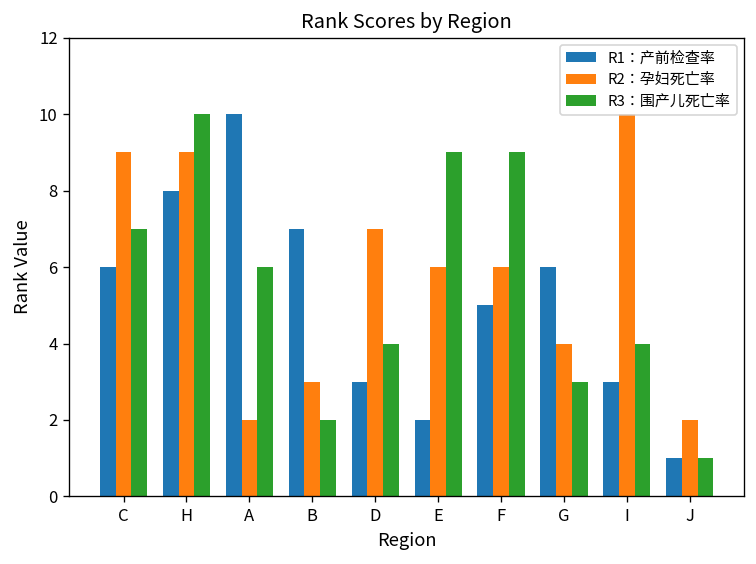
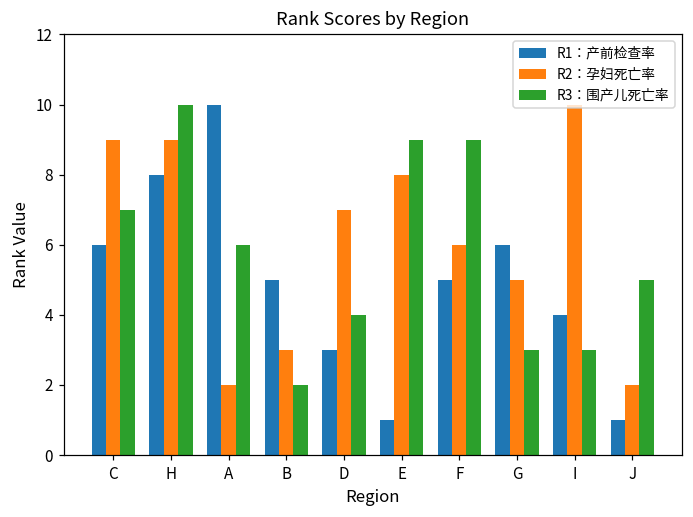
R1：产前检查率, B: 7 -> 5
R1：产前检查率, E: 2 -> 1
R2：孕妇死亡率, E: 6 -> 8
R2：孕妇死亡率, G: 4 -> 5
R1：产前检查率, I: 3 -> 4
R3：围产儿死亡率, I: 4 -> 3
R3：围产儿死亡率, J: 1 -> 5
